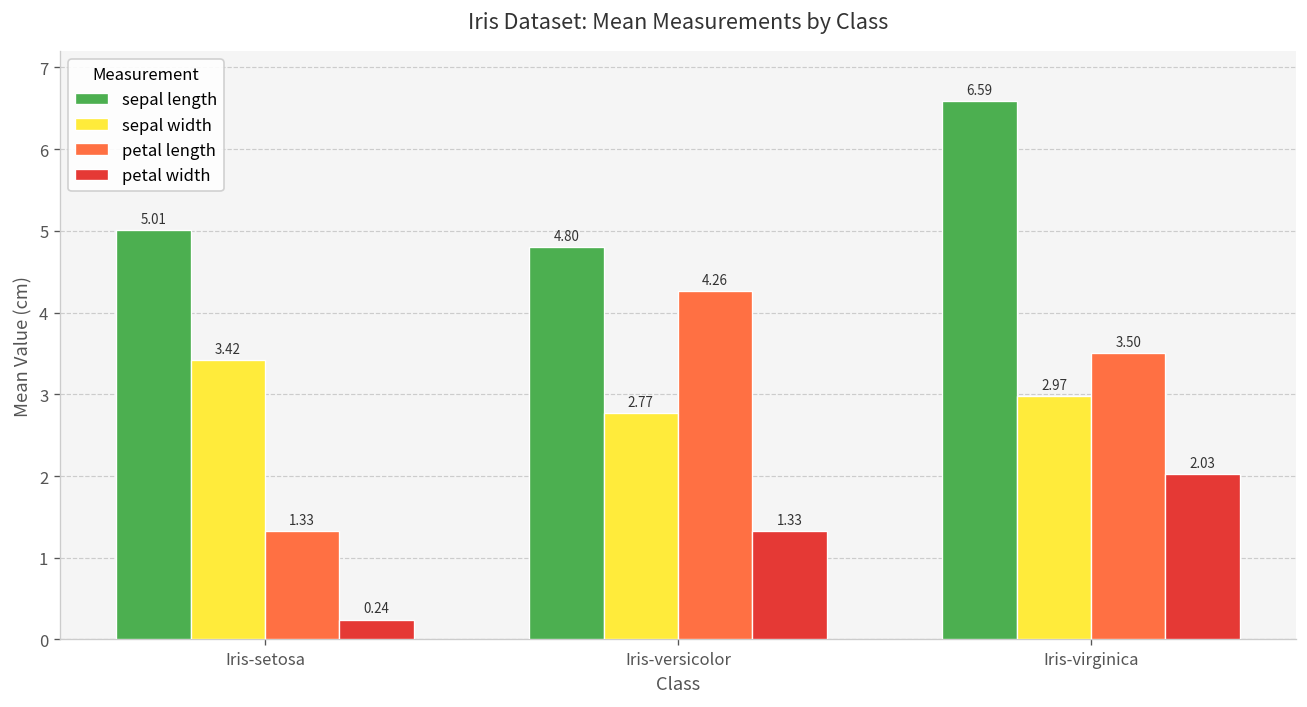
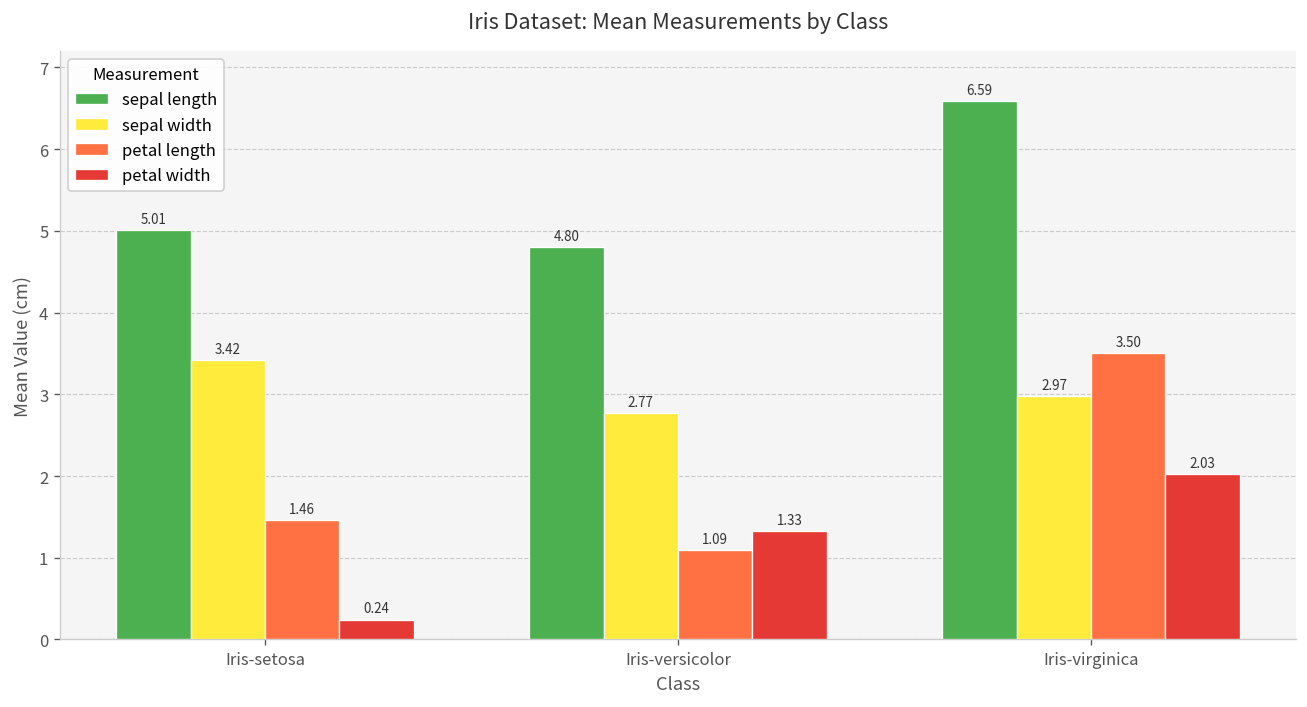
petal length, Iris-setosa: 1.33 -> 1.46
petal length, Iris-versicolor: 4.26 -> 1.09
